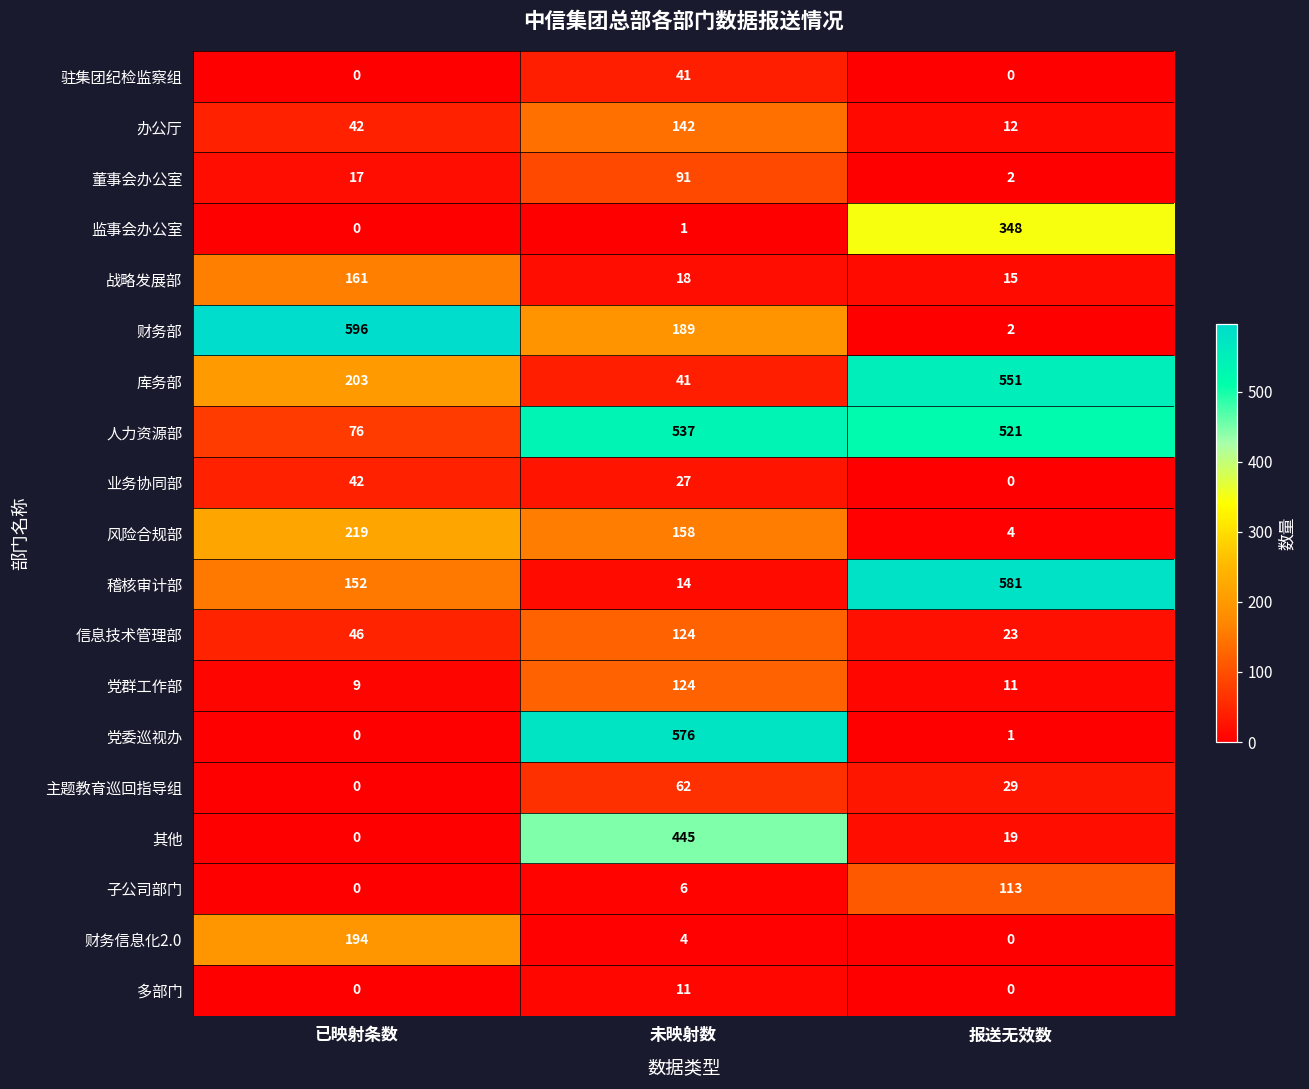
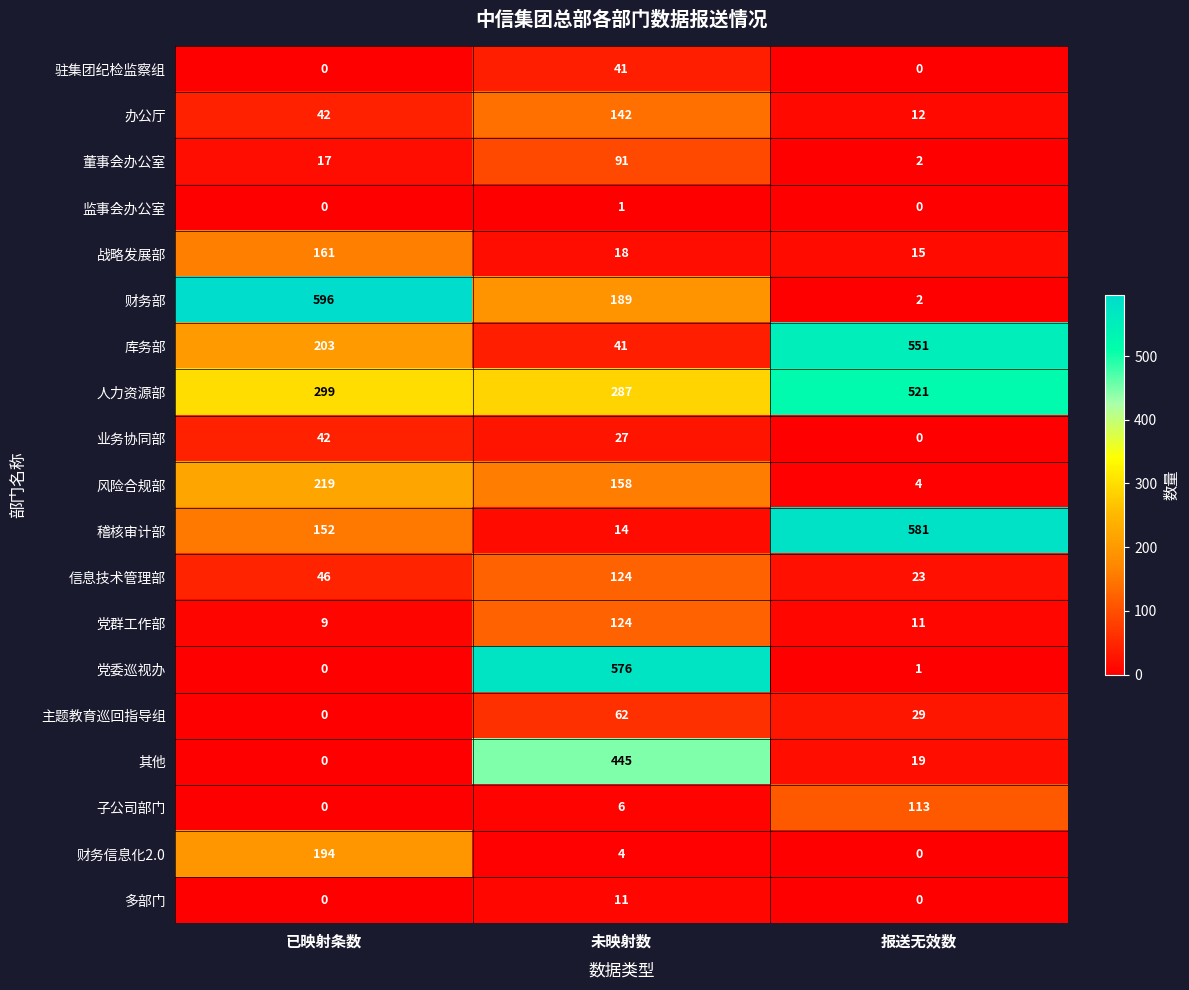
监事会办公室, 报送无效数: 348 -> 0
人力资源部, 已映射条数: 76 -> 299
人力资源部, 未映射数: 537 -> 287
